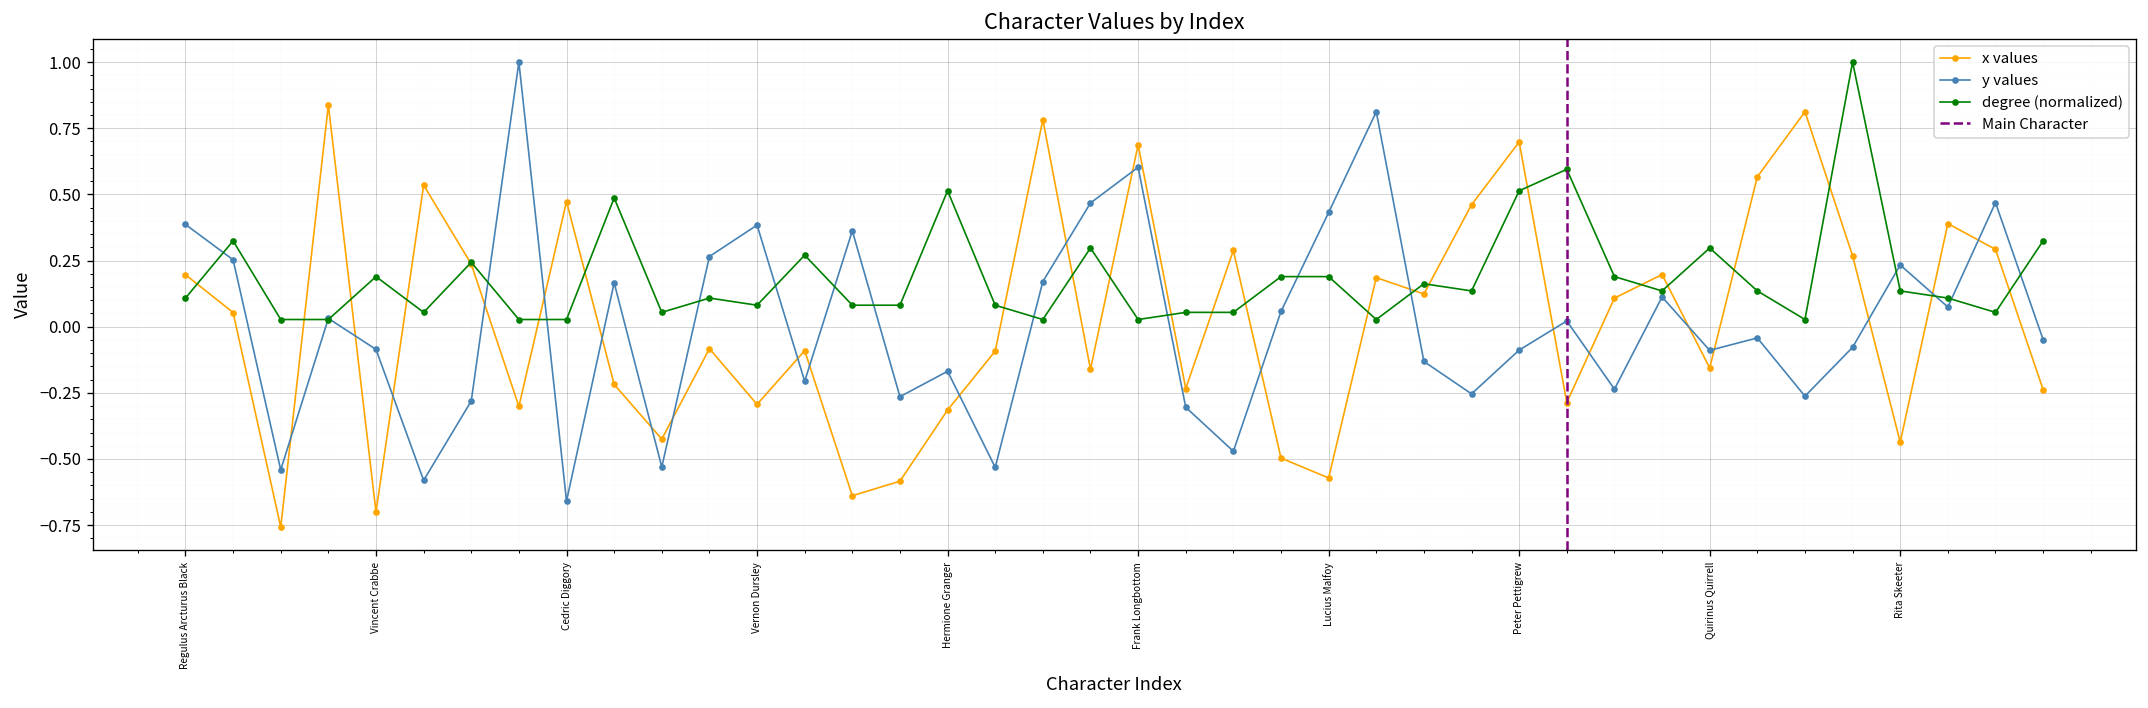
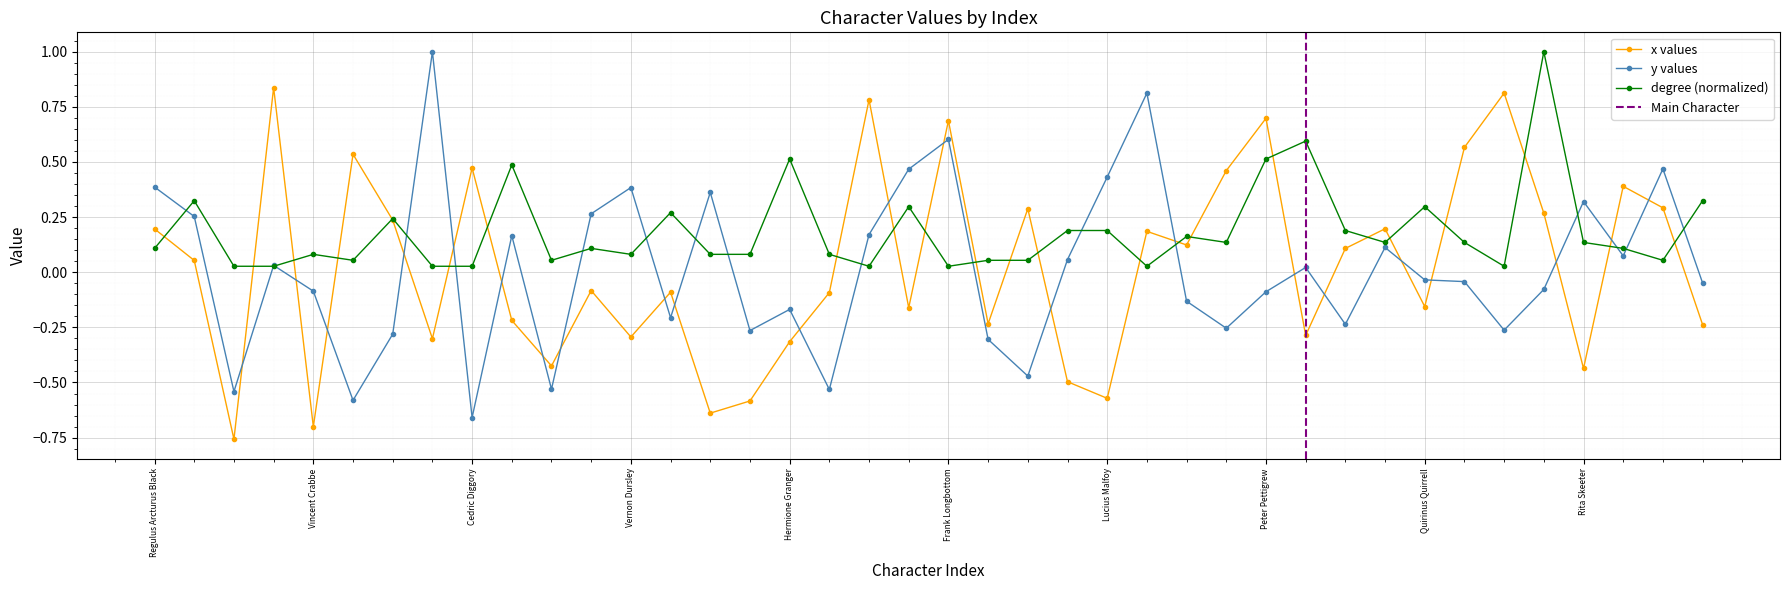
degree (normalized), Vincent Crabbe: 0.19 -> 0.08
y values, Quirinus Quirrell: -0.09 -> -0.03
y values, Rita Skeeter: 0.23 -> 0.32
